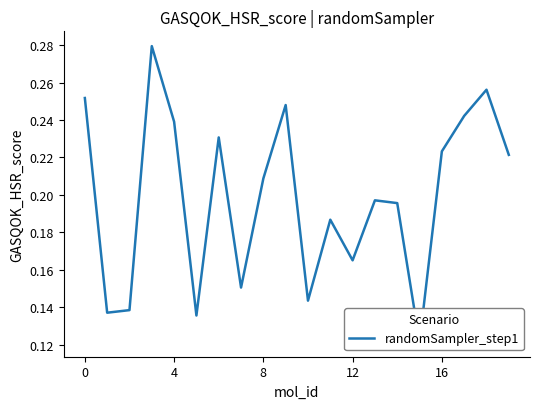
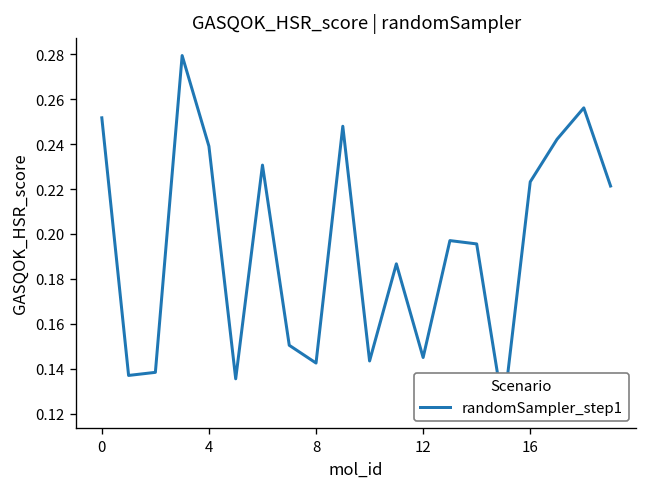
8: 0.209 -> 0.143
12: 0.165 -> 0.145
